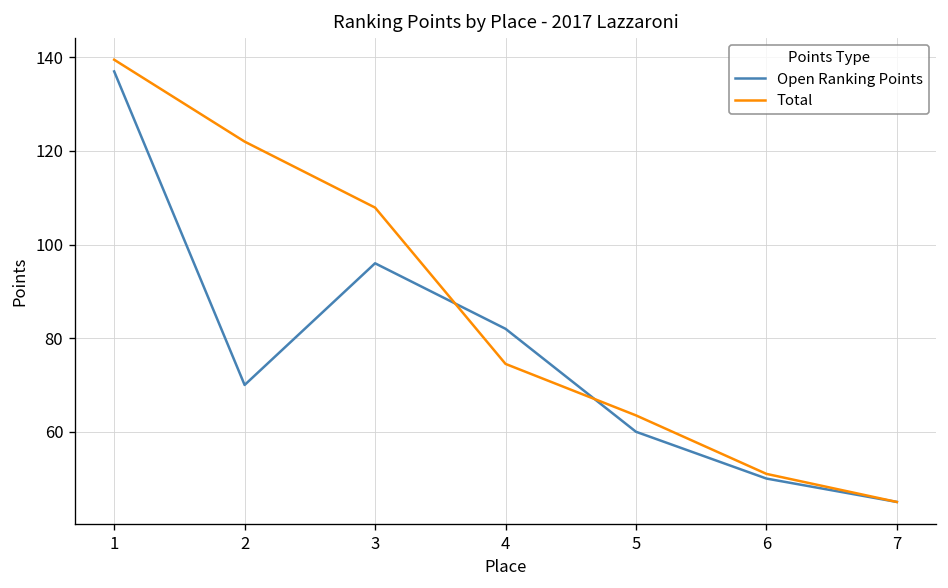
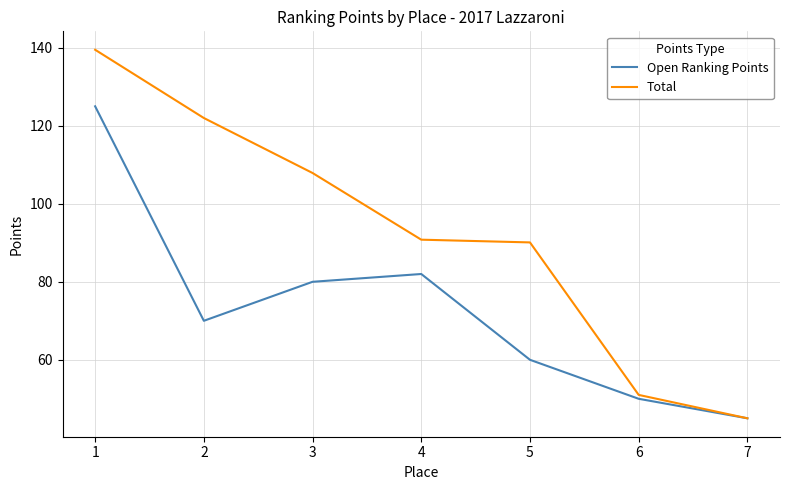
Open Ranking Points, 1: 137 -> 125
Open Ranking Points, 3: 96 -> 80
Total, 4: 75 -> 91
Total, 5: 64 -> 90
